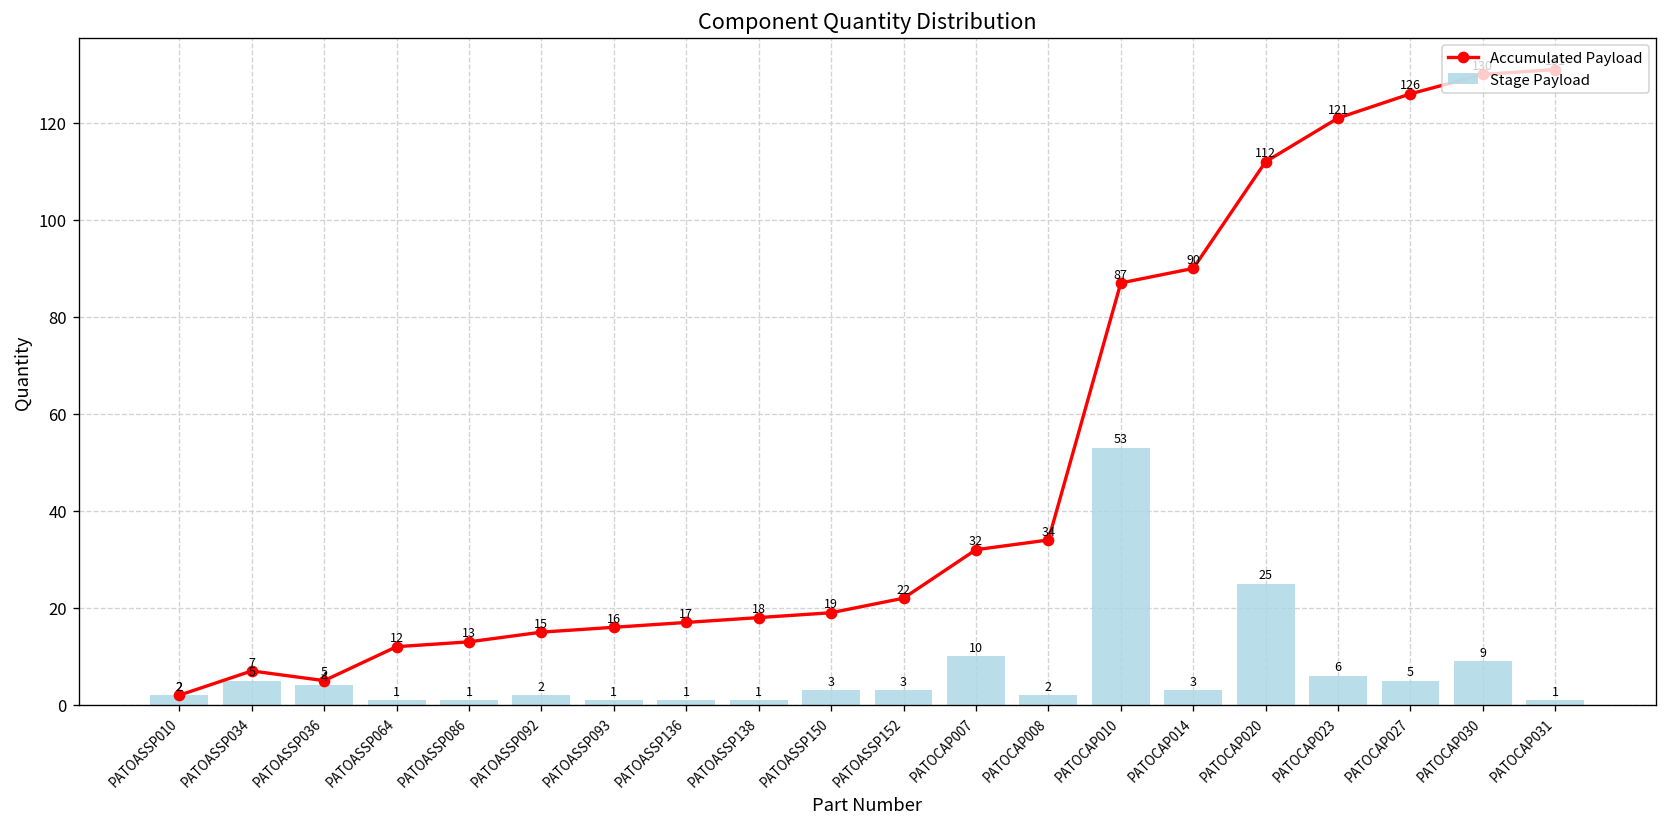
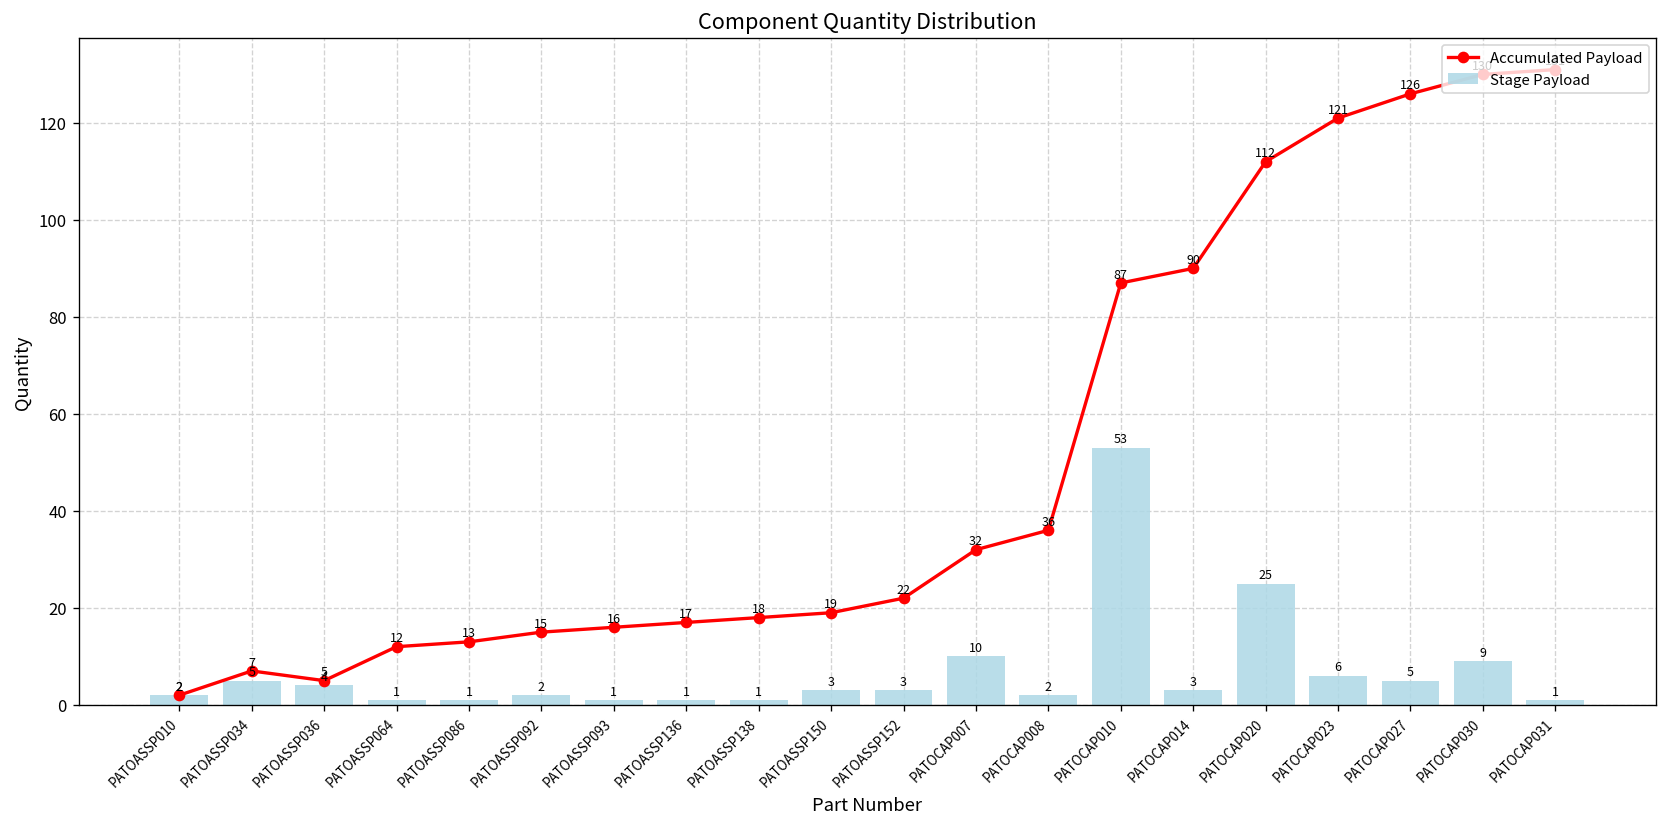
Accumulated Payload, PATOCAP008: 34 -> 36
